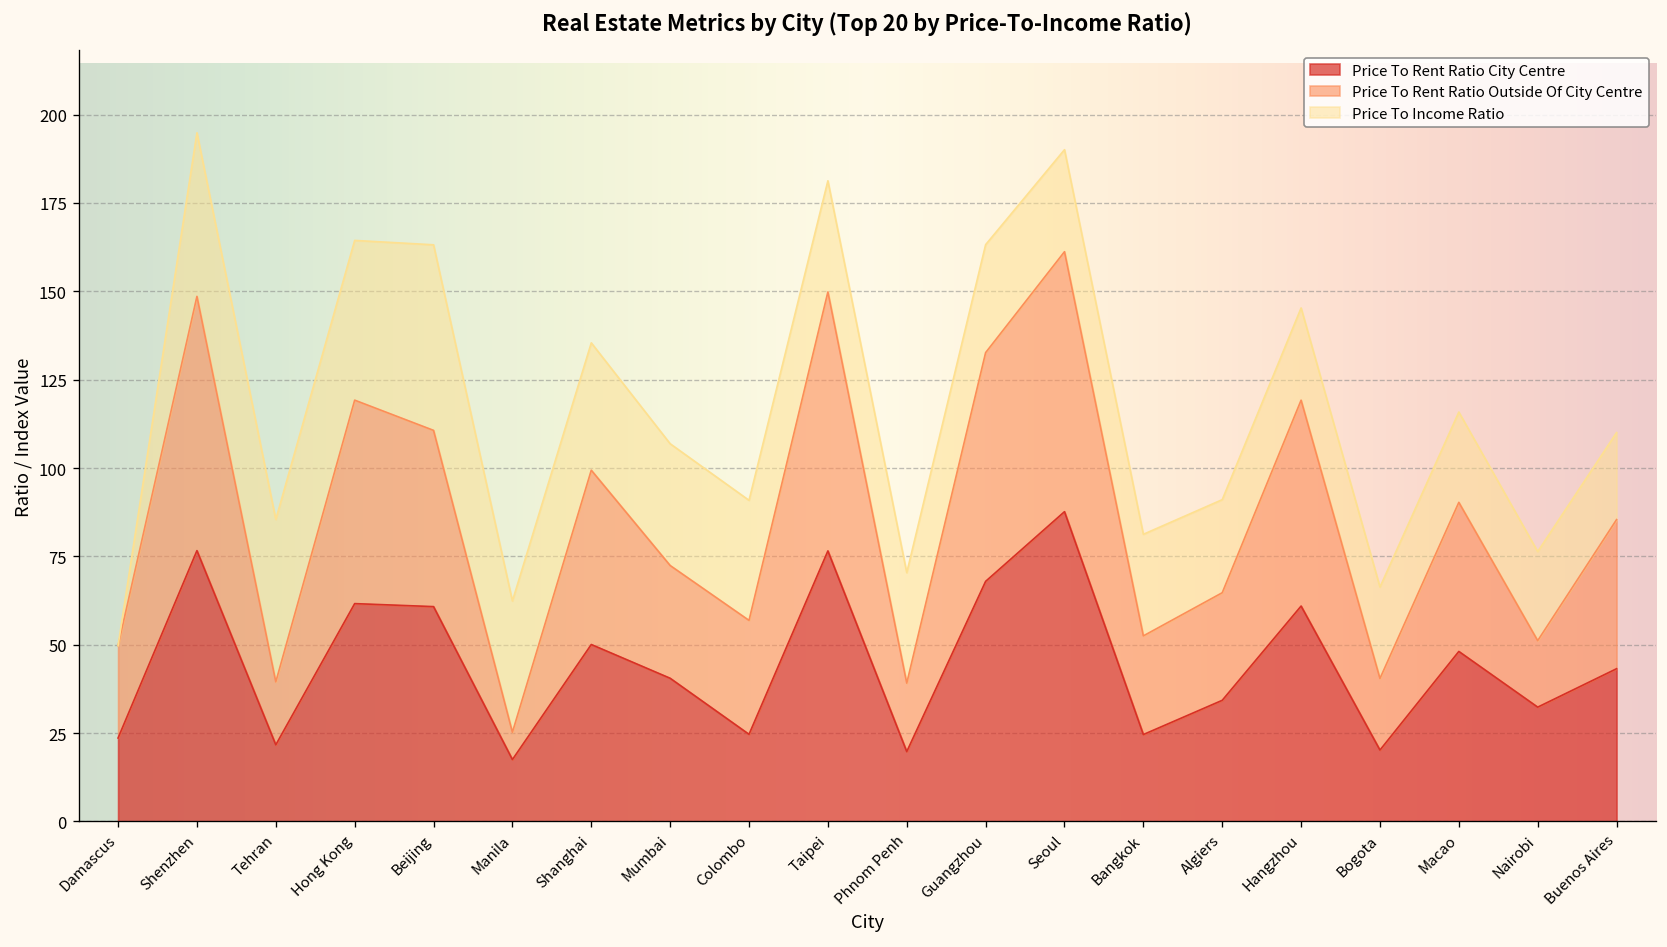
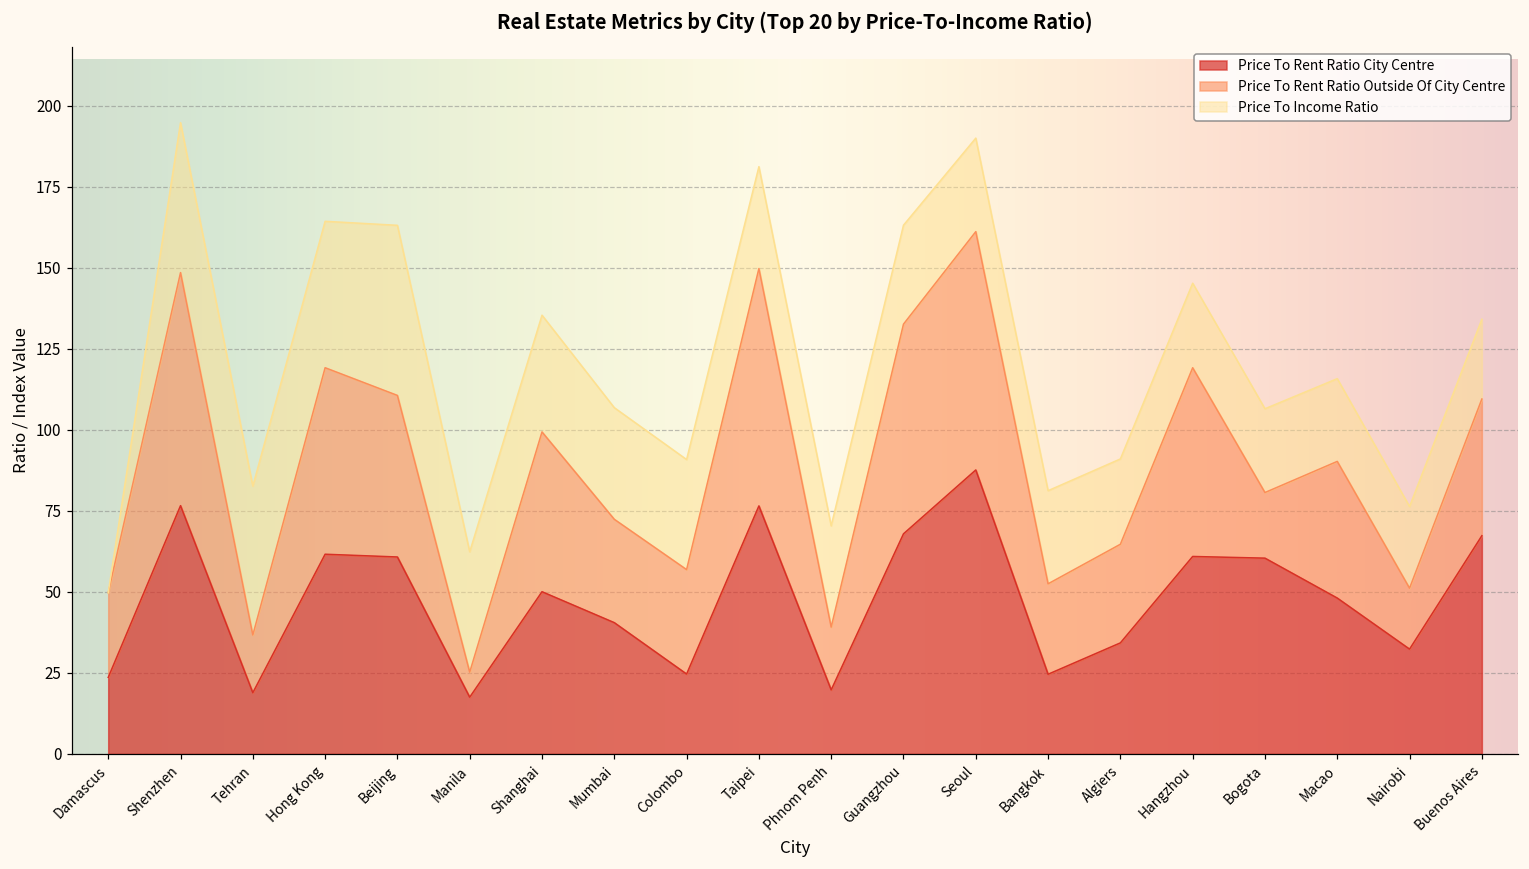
Price To Rent Ratio City Centre, Tehran: 22 -> 19
Price To Rent Ratio City Centre, Bogota: 20 -> 60
Price To Rent Ratio City Centre, Buenos Aires: 43 -> 67
